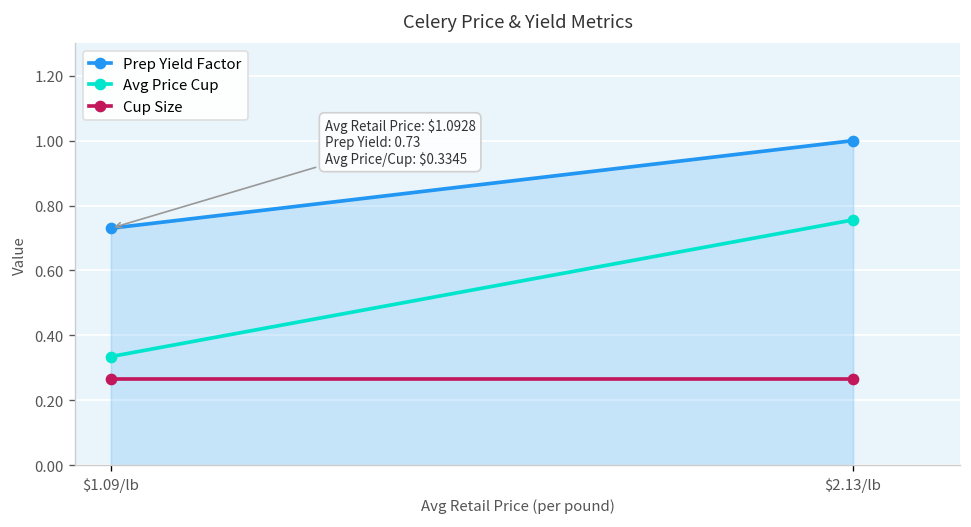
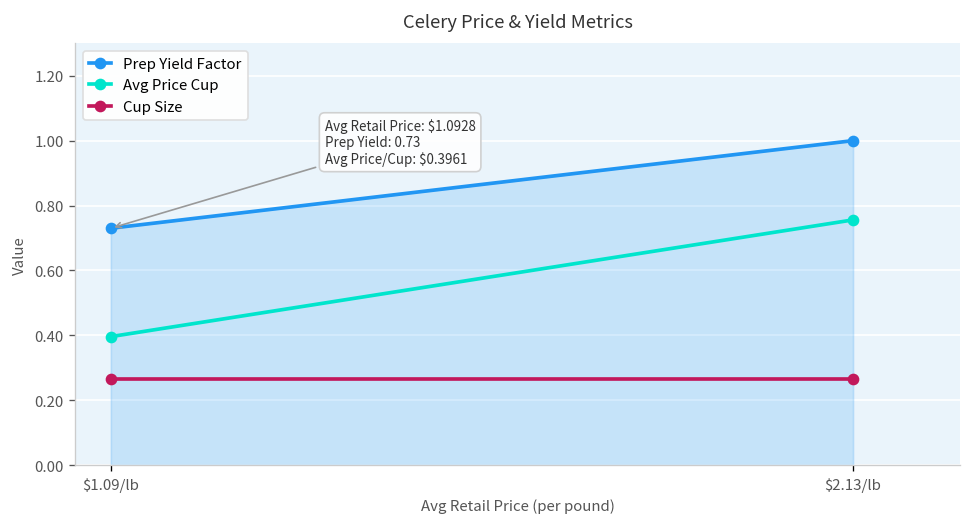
Avg Price Cup, $1.09/lb: 0.33 -> 0.40
